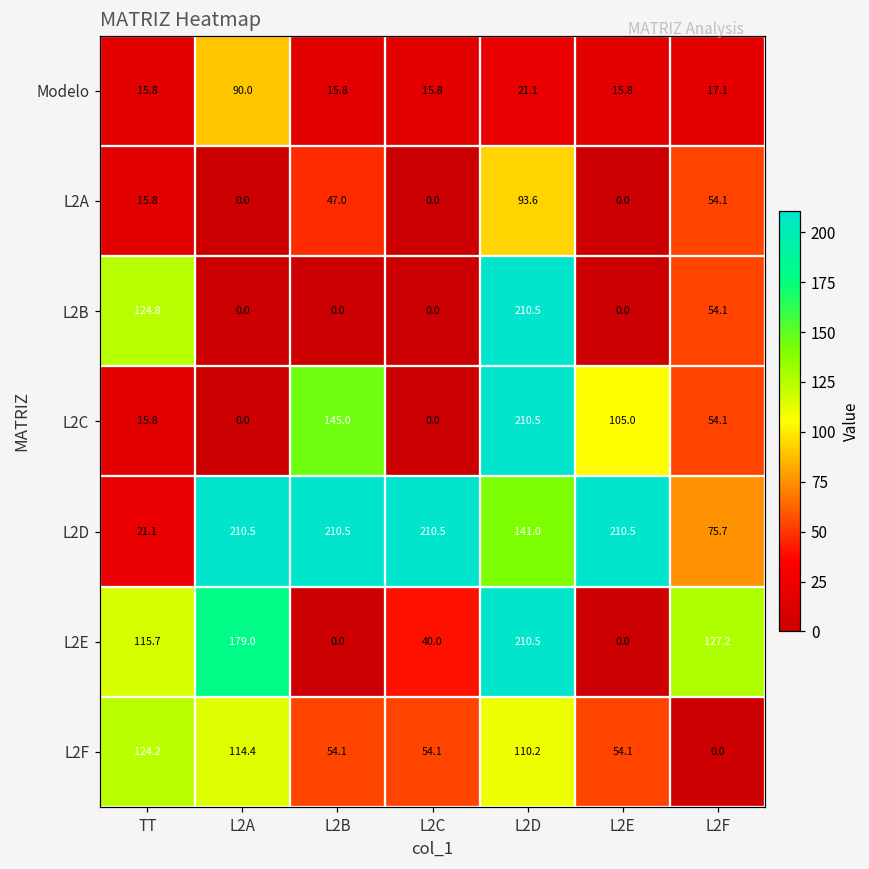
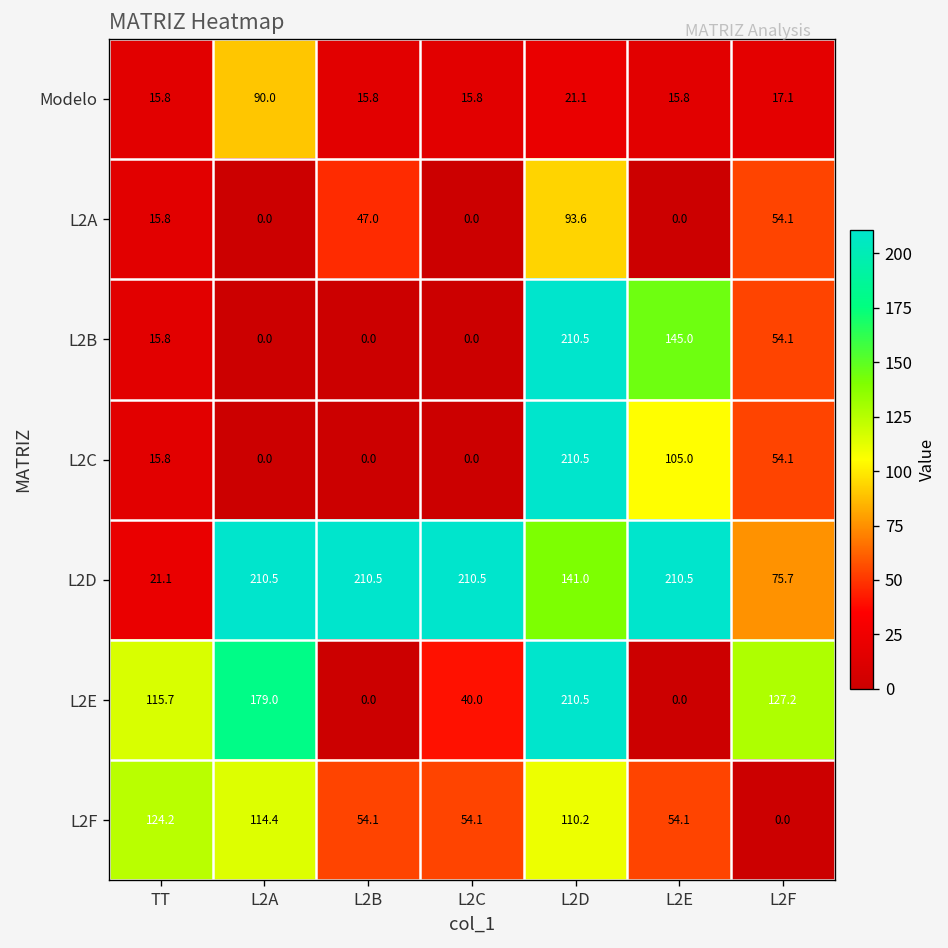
L2B, TT: 124.8 -> 15.8
L2B, L2E: 0.0 -> 145.0
L2C, L2B: 145.0 -> 0.0
